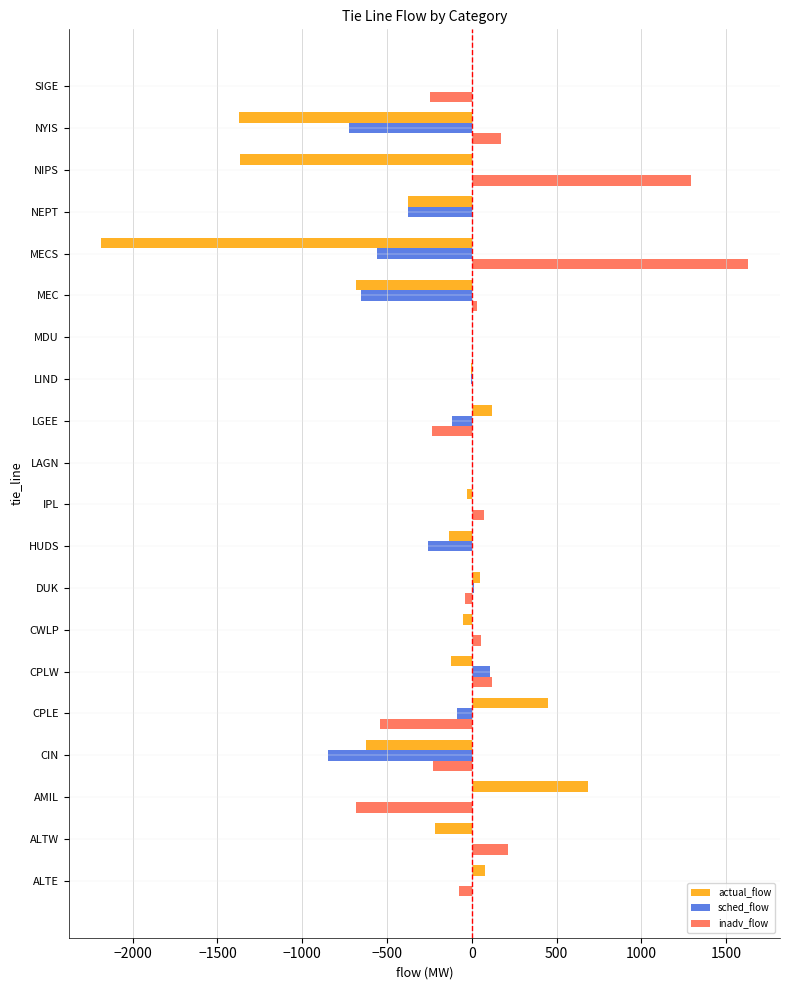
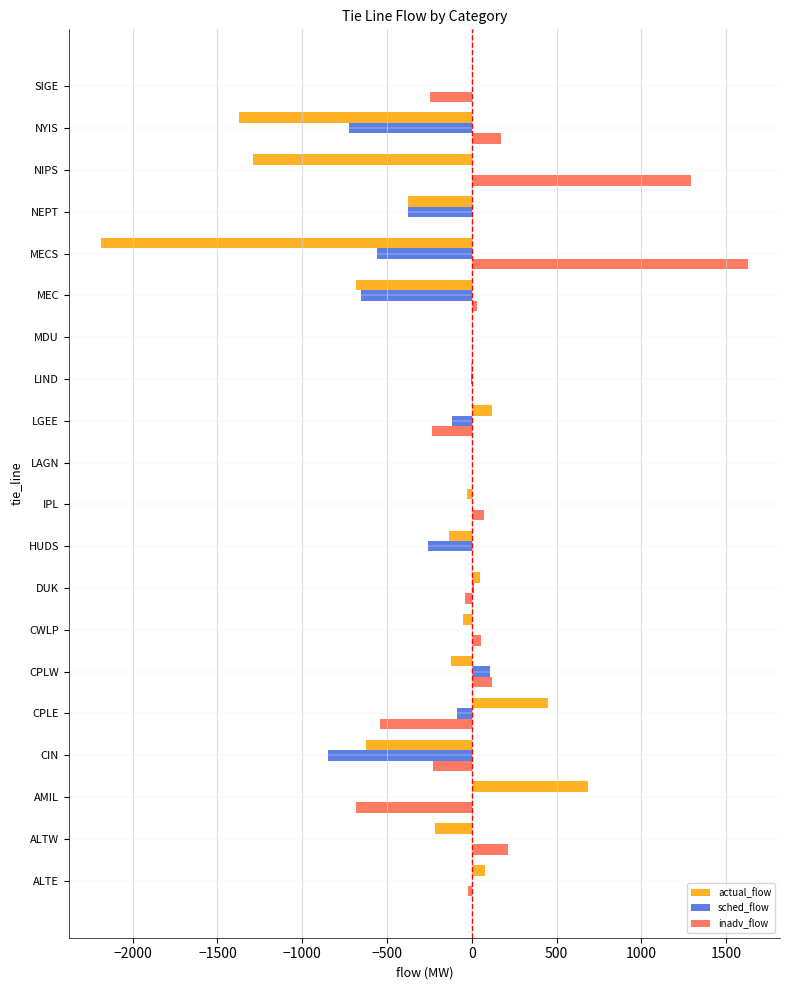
actual_flow, NIPS: -1370 -> -1290
inadv_flow, ALTE: -80 -> -30
